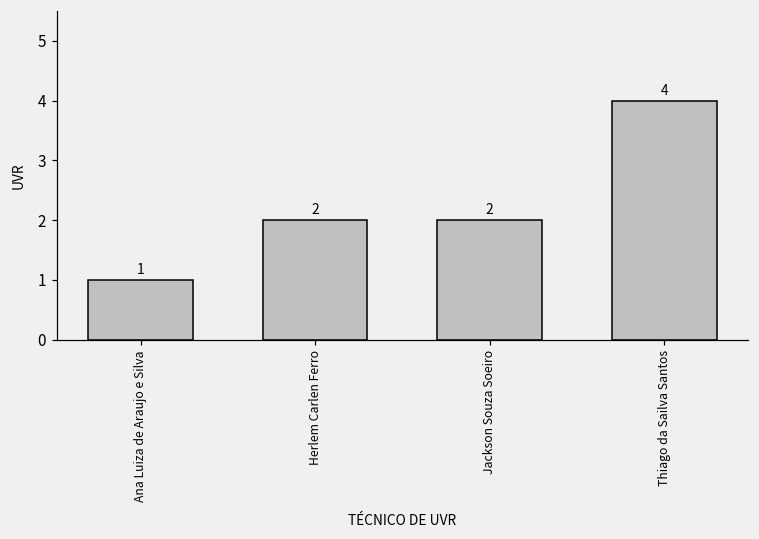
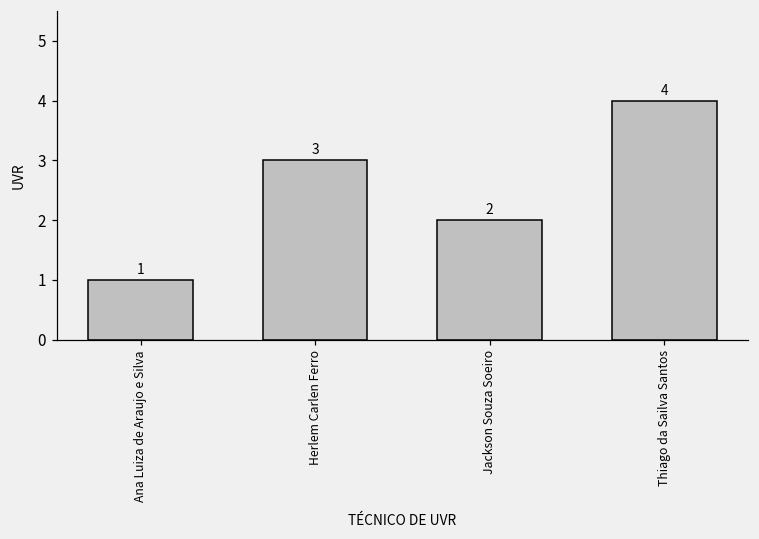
Herlem Carlen Ferro: 2 -> 3
